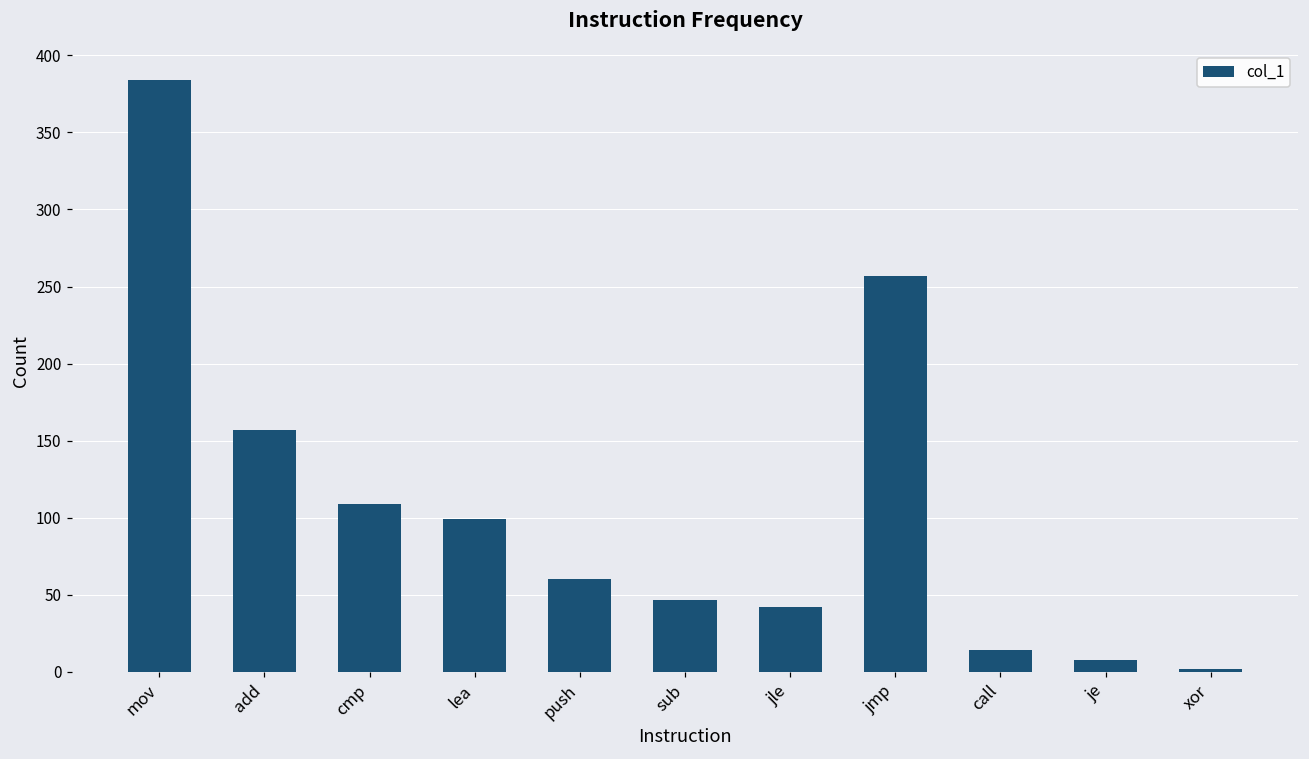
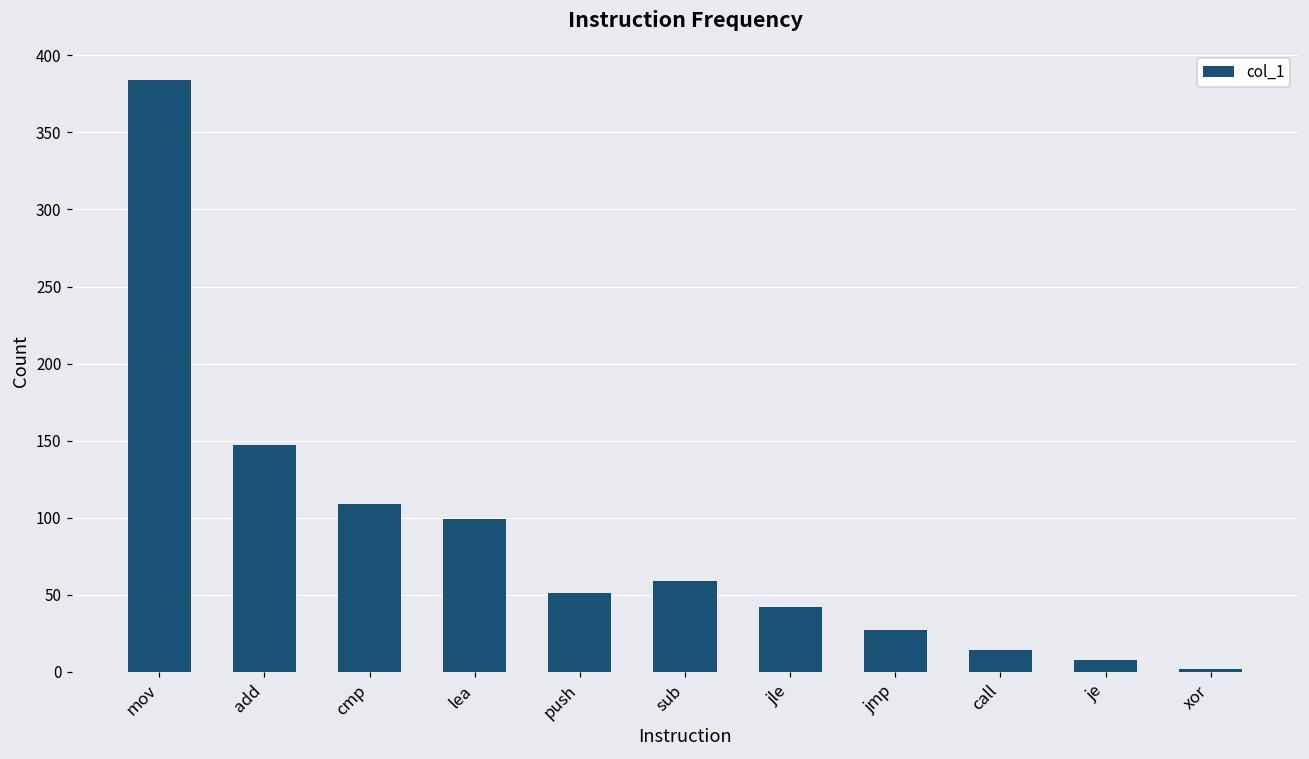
add: 157 -> 147
push: 60 -> 51
sub: 47 -> 59
jmp: 257 -> 27
